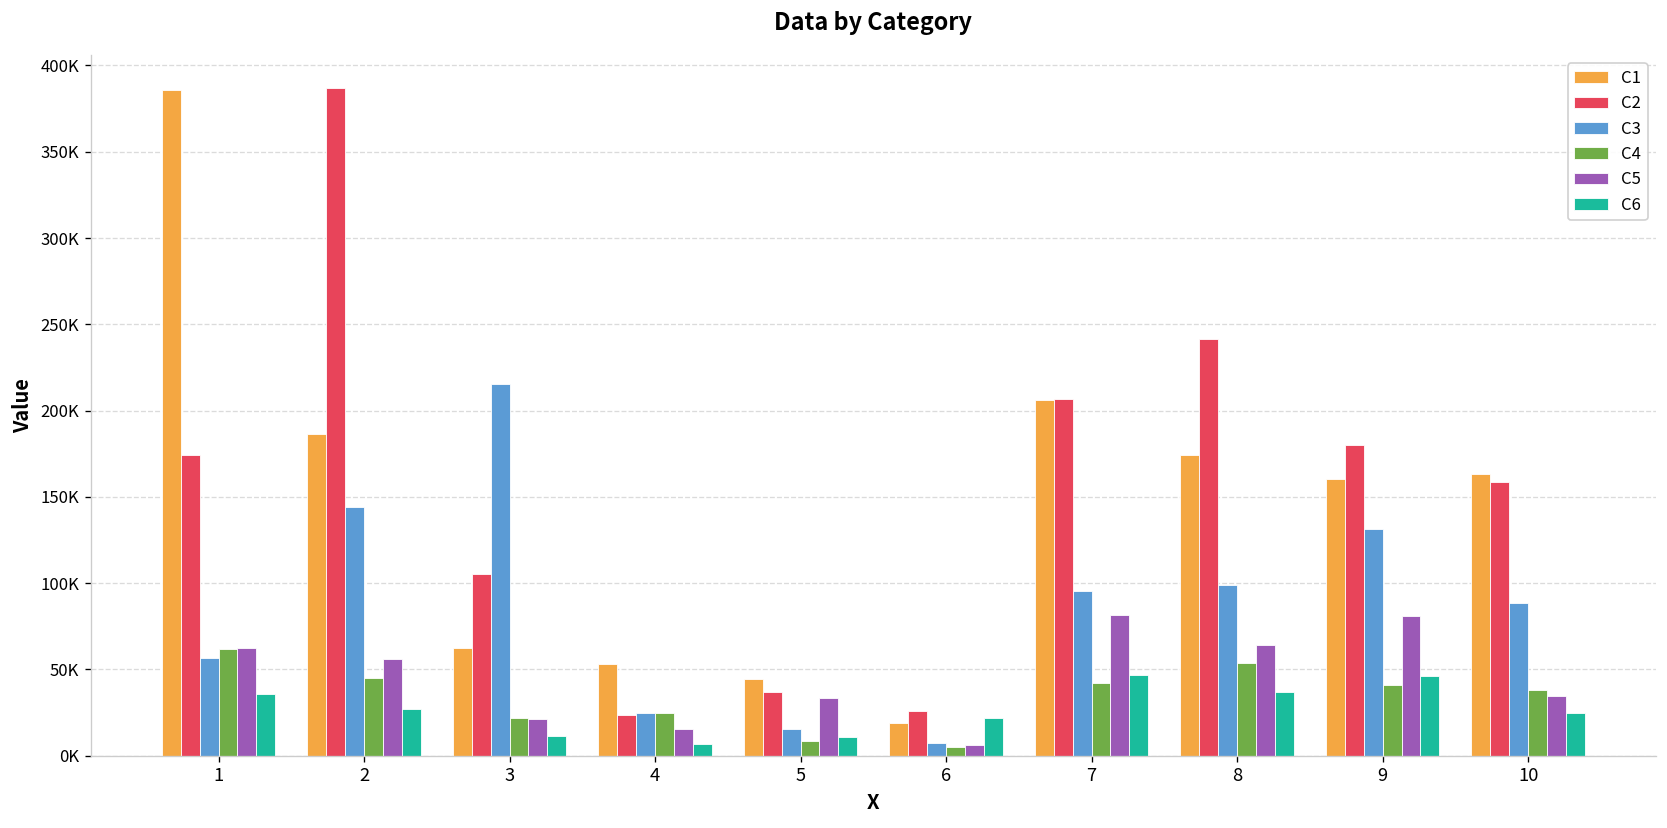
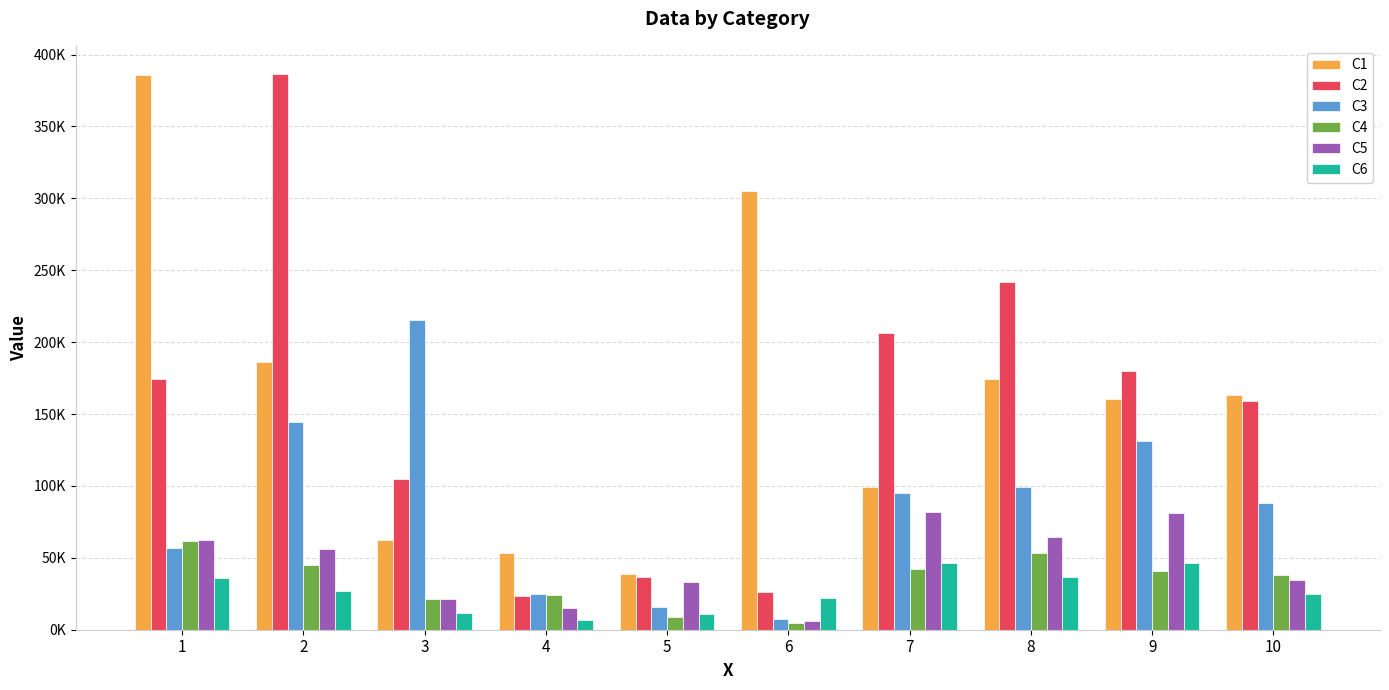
C1, 5: 44000 -> 39000
C1, 6: 19000 -> 305000
C1, 7: 206000 -> 99000
